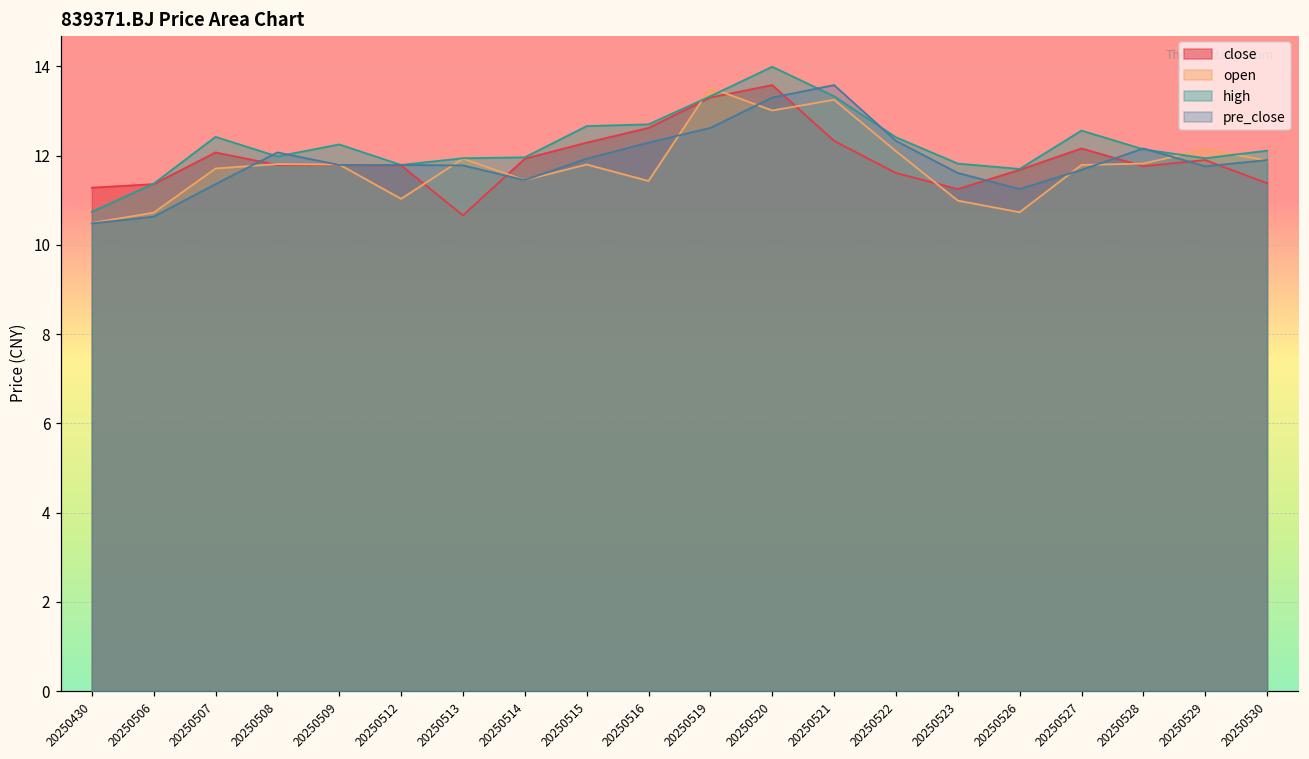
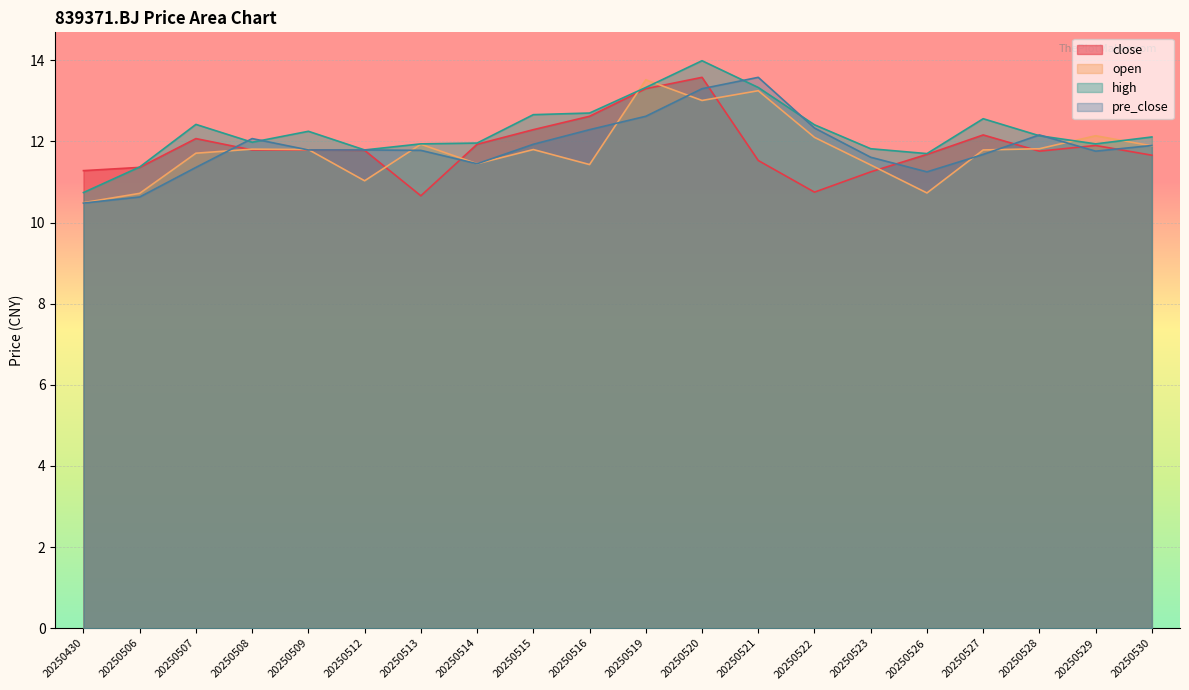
close, 20250521: 12.3 -> 11.5
close, 20250522: 11.6 -> 10.8
open, 20250523: 11.0 -> 11.4
close, 20250530: 11.4 -> 11.7
